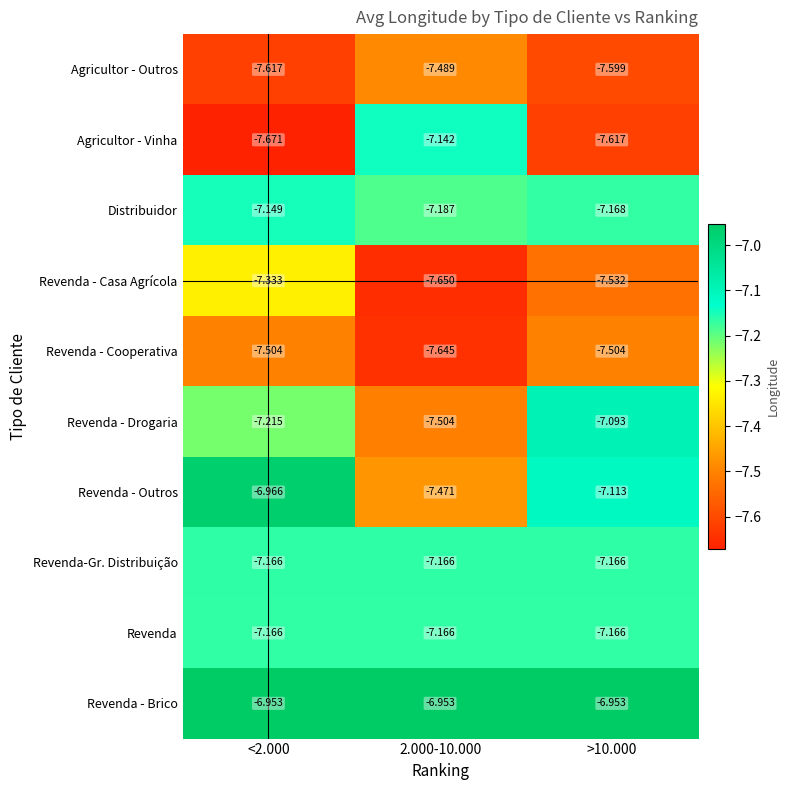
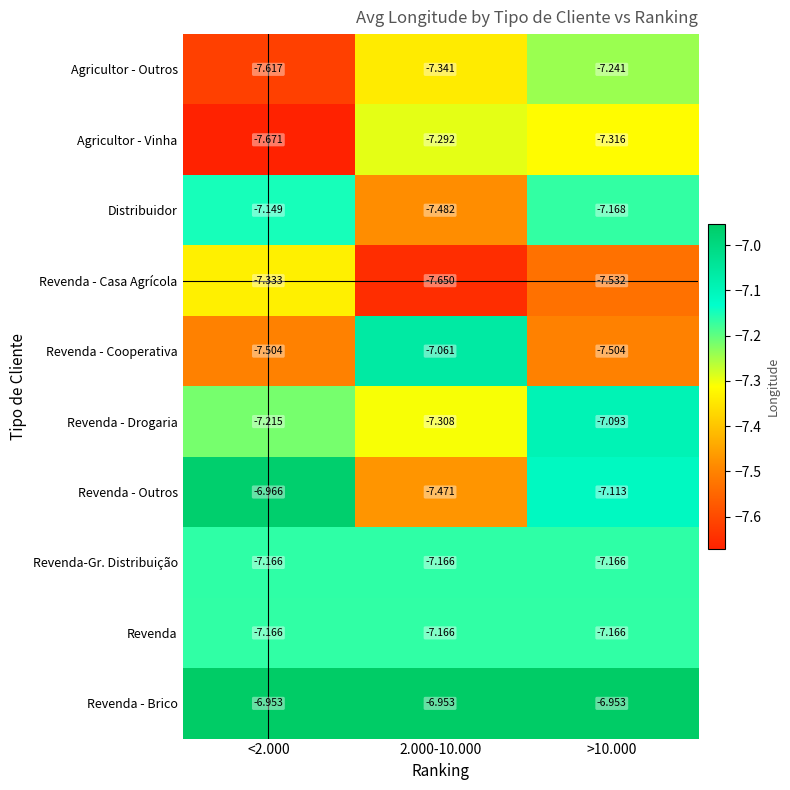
Agricultor - Outros, 2.000-10.000: -7.489 -> -7.341
Agricultor - Outros, >10.000: -7.599 -> -7.241
Agricultor - Vinha, 2.000-10.000: -7.142 -> -7.292
Agricultor - Vinha, >10.000: -7.617 -> -7.316
Distribuidor, 2.000-10.000: -7.187 -> -7.482
Revenda - Cooperativa, 2.000-10.000: -7.645 -> -7.061
Revenda - Drogaria, 2.000-10.000: -7.504 -> -7.308
